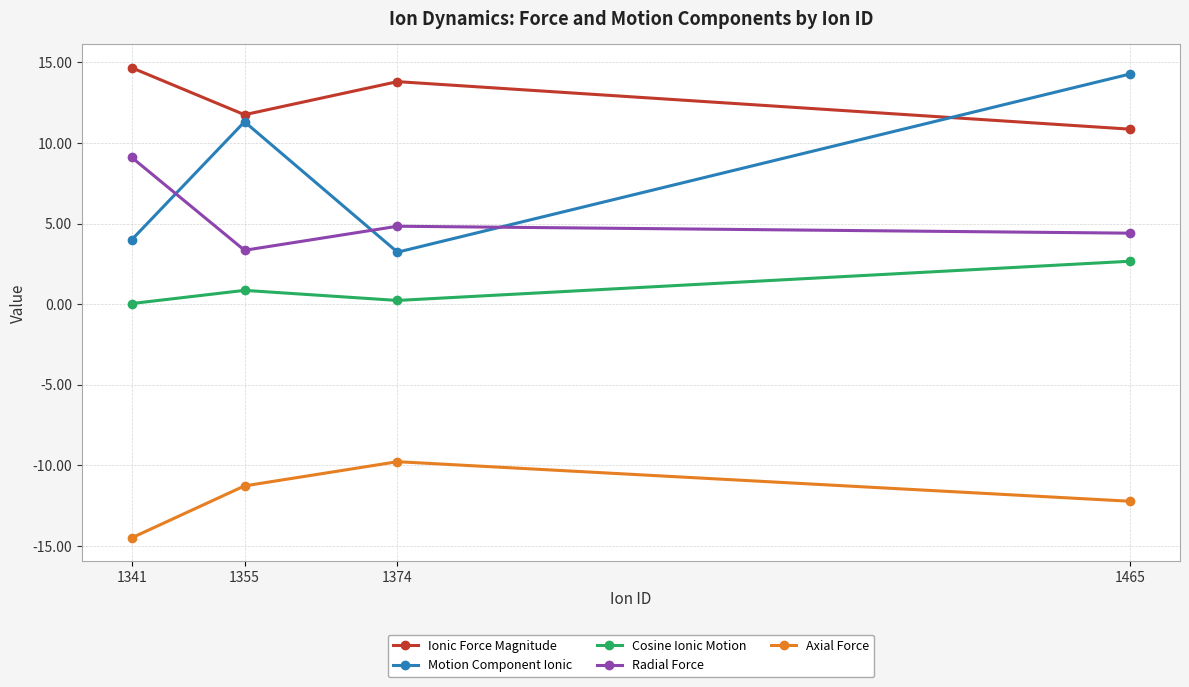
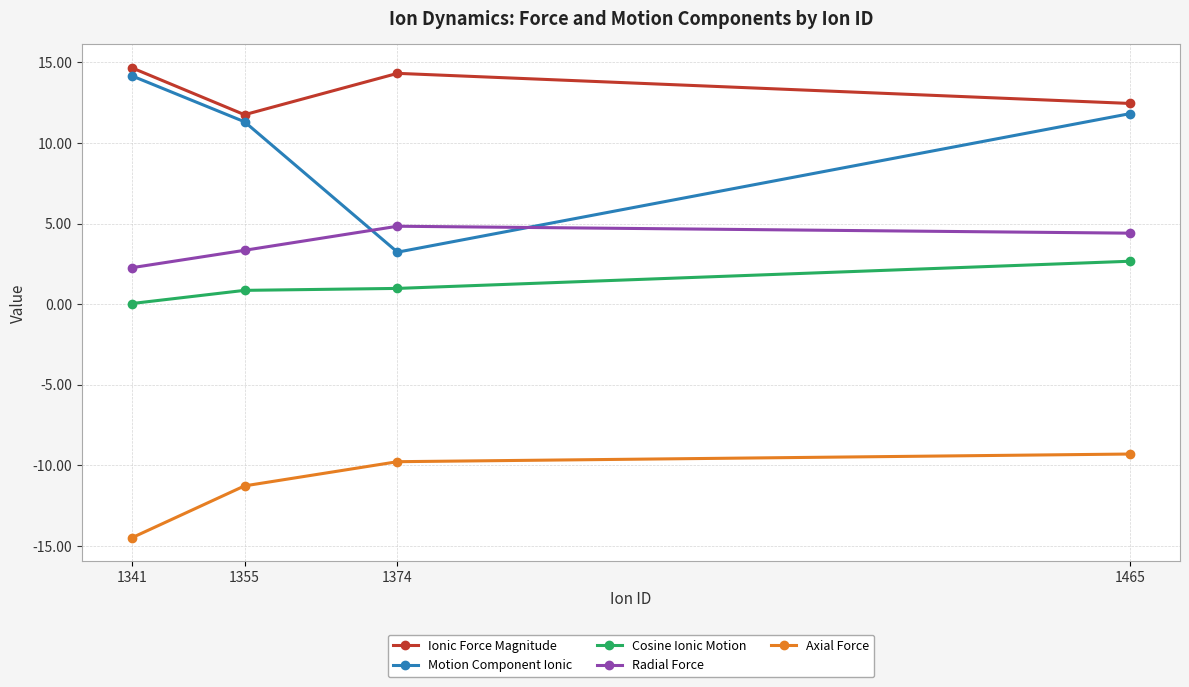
Motion Component Ionic, 1341: 4.0 -> 14.2
Radial Force, 1341: 9.1 -> 2.3
Ionic Force Magnitude, 1374: 13.8 -> 14.3
Cosine Ionic Motion, 1374: 0.2 -> 1.0
Ionic Force Magnitude, 1465: 10.9 -> 12.5
Motion Component Ionic, 1465: 14.3 -> 11.8
Axial Force, 1465: -12.2 -> -9.3
